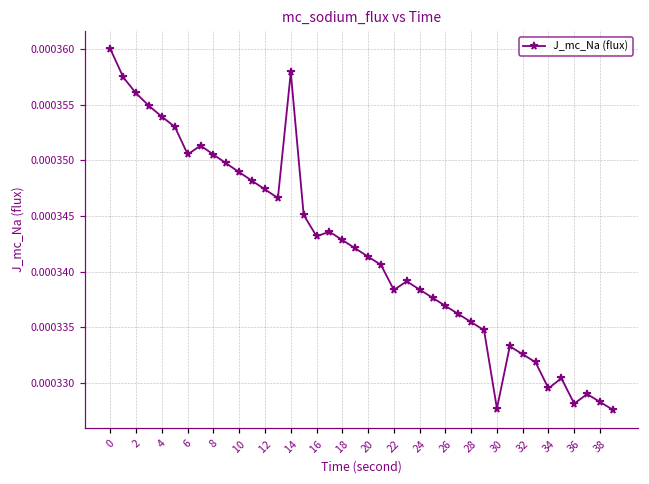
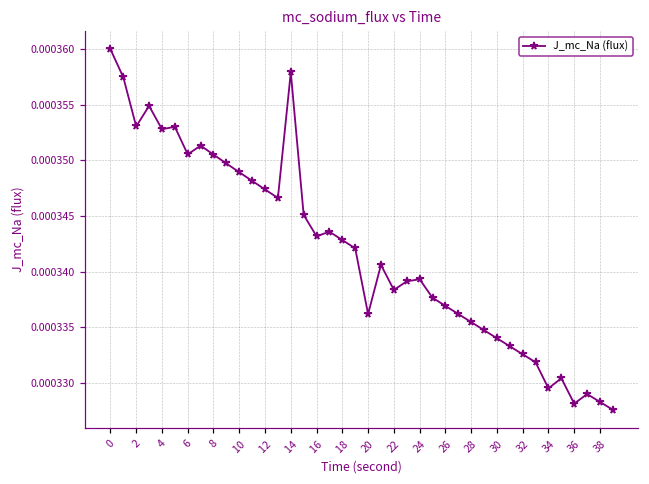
2: 0.0003560 -> 0.0003531
4: 0.0003539 -> 0.0003528
20: 0.0003414 -> 0.0003362
24: 0.0003384 -> 0.0003393
30: 0.0003277 -> 0.0003340
